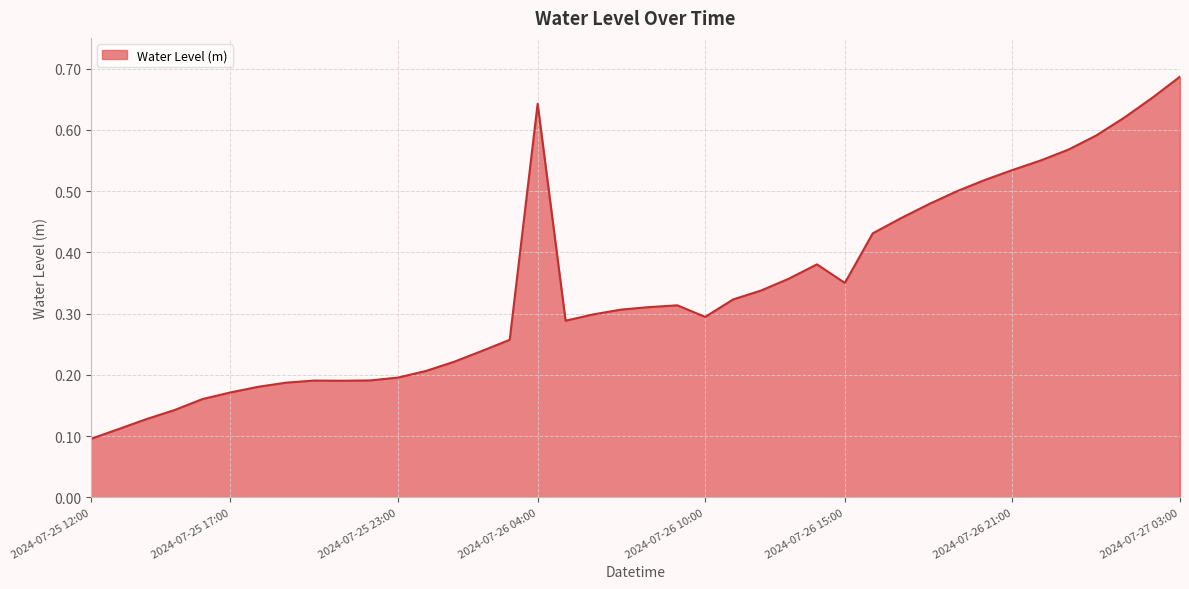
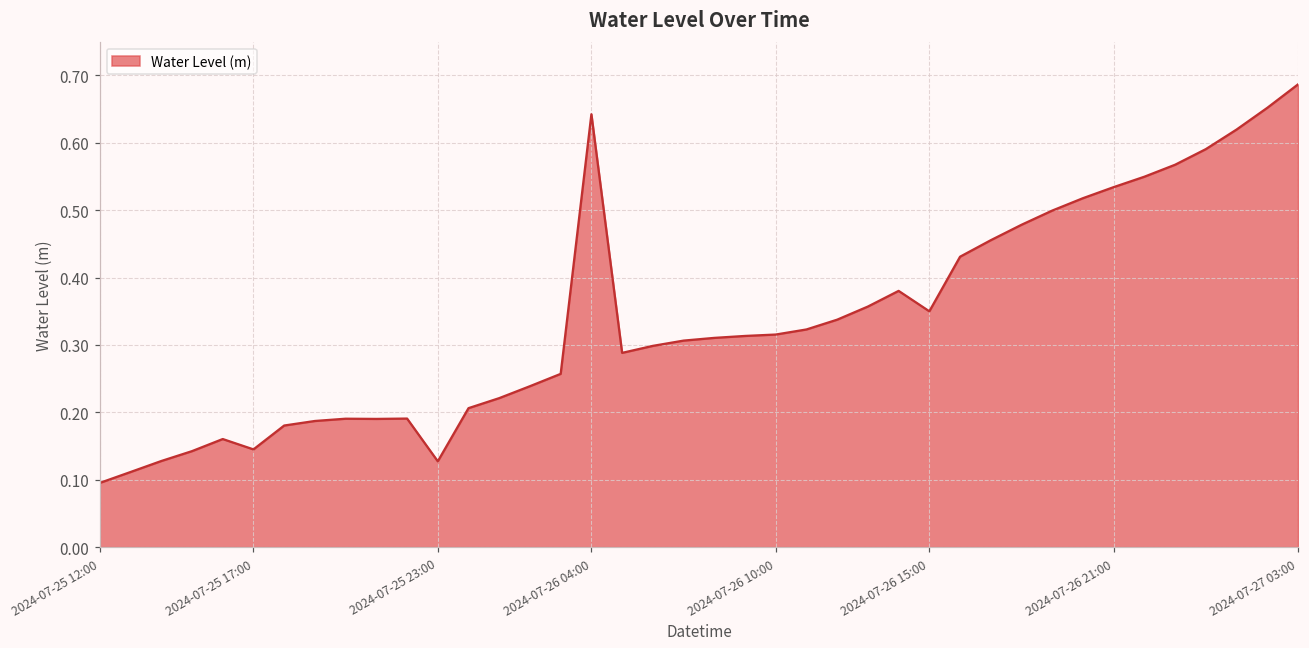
2024-07-25 17:00: 0.17 -> 0.14
2024-07-25 23:00: 0.20 -> 0.13
2024-07-26 10:00: 0.29 -> 0.32
